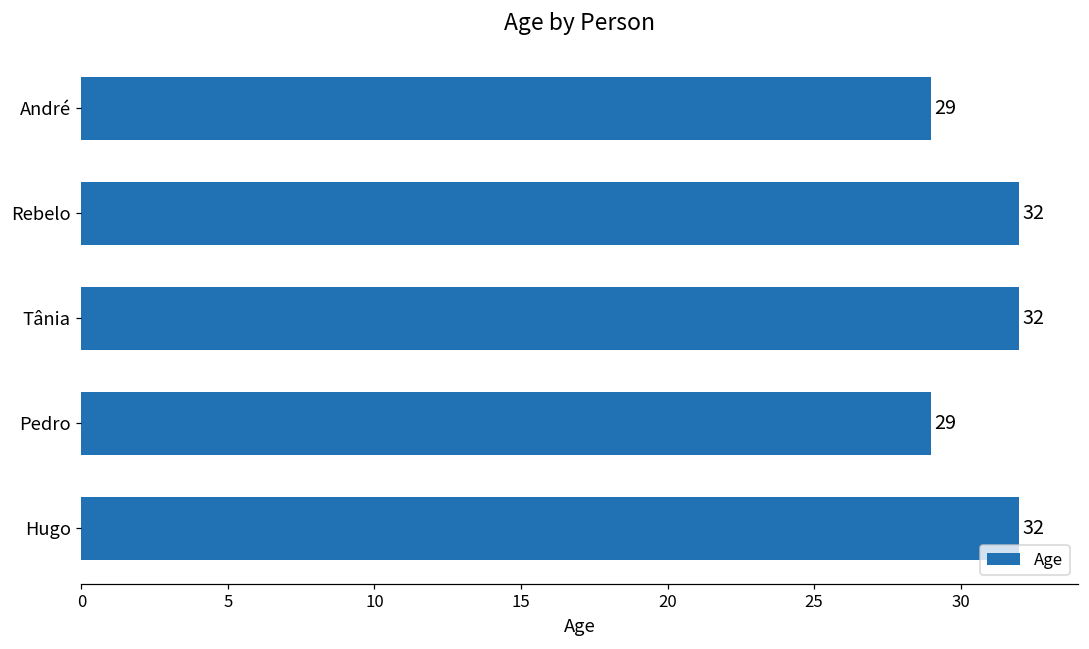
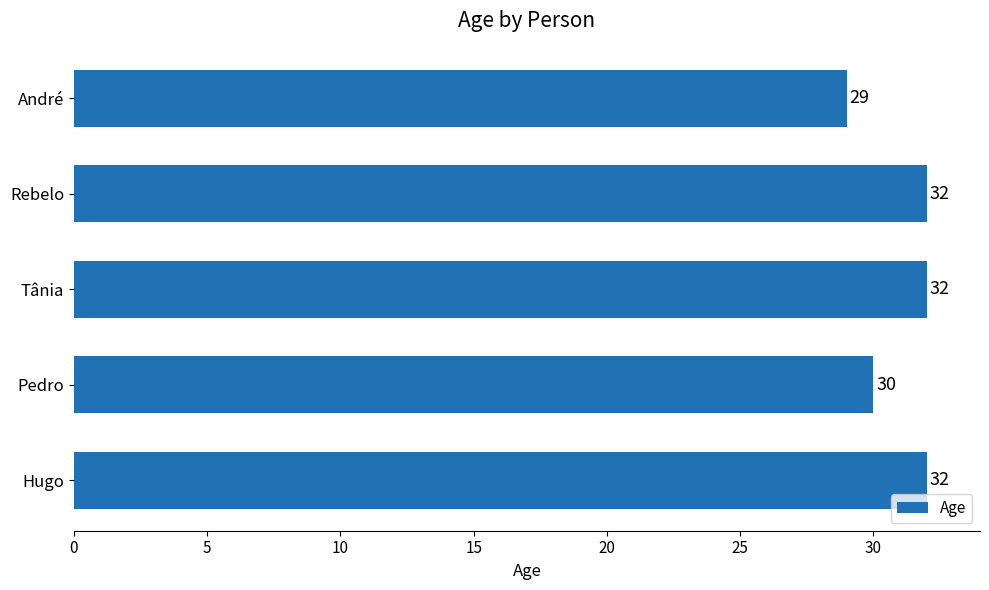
Pedro: 29 -> 30
